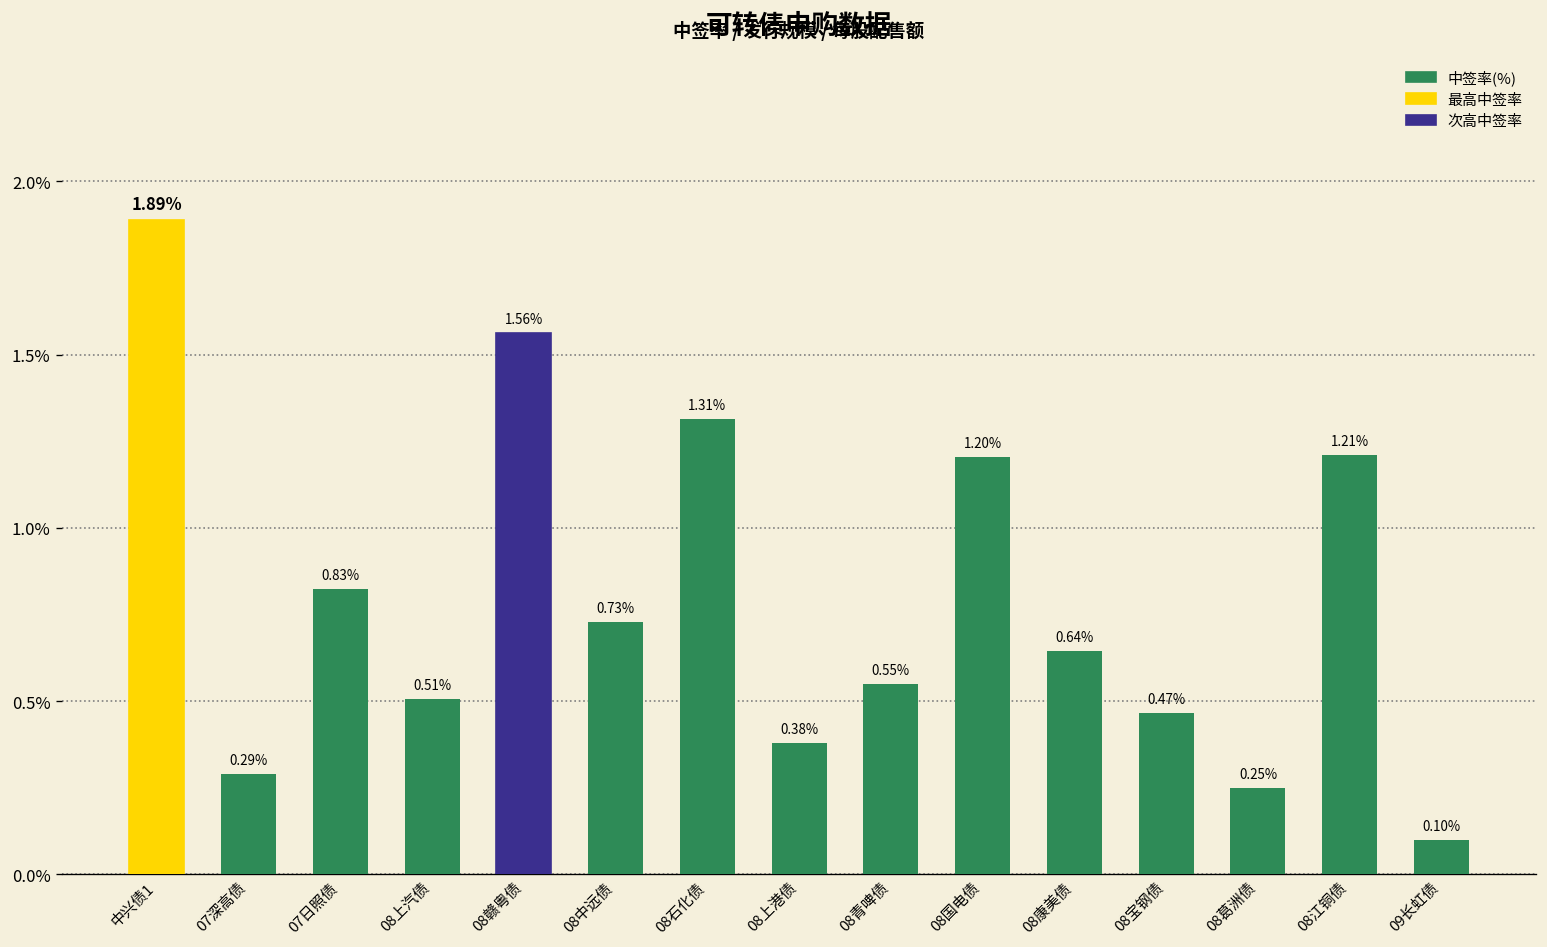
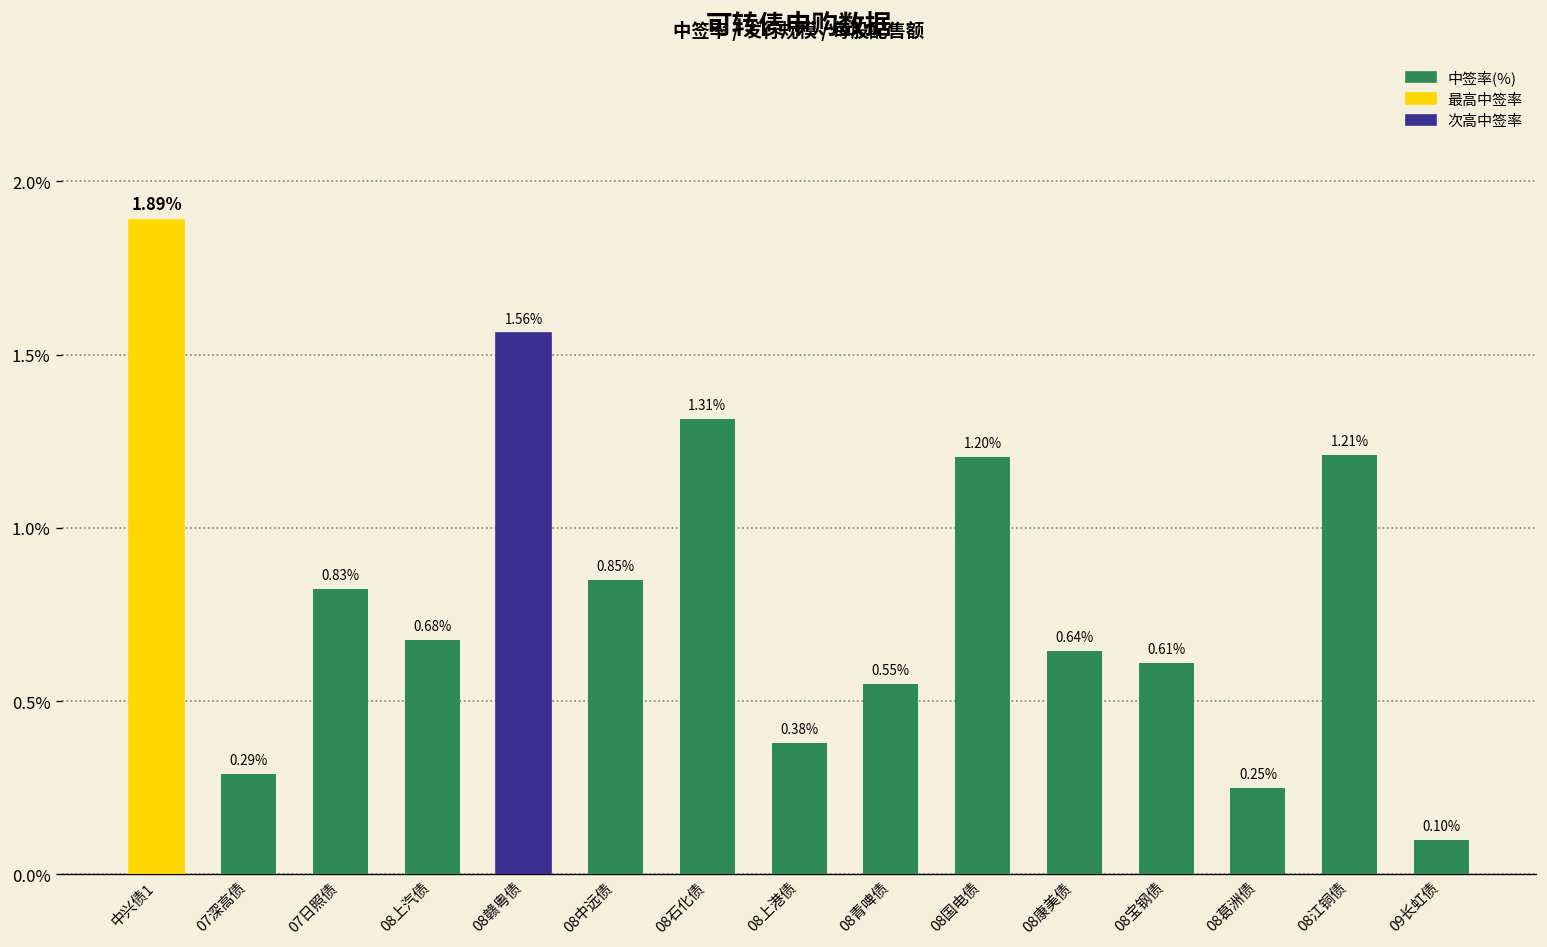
08上汽债: 0.51% -> 0.68%
08中远债: 0.73% -> 0.85%
08宝钢债: 0.47% -> 0.61%
